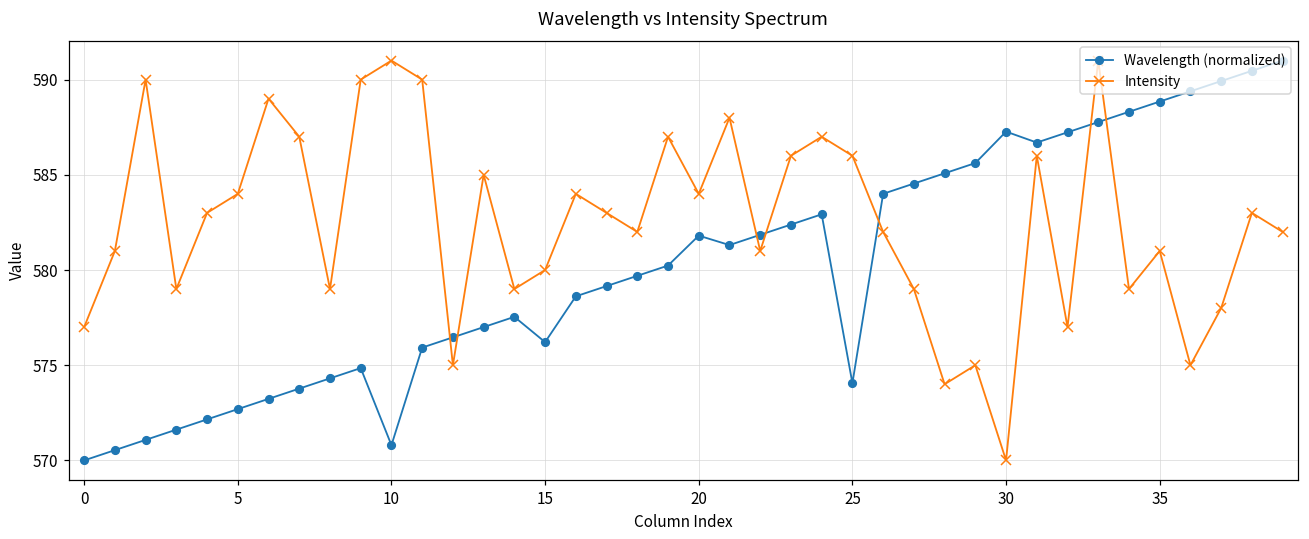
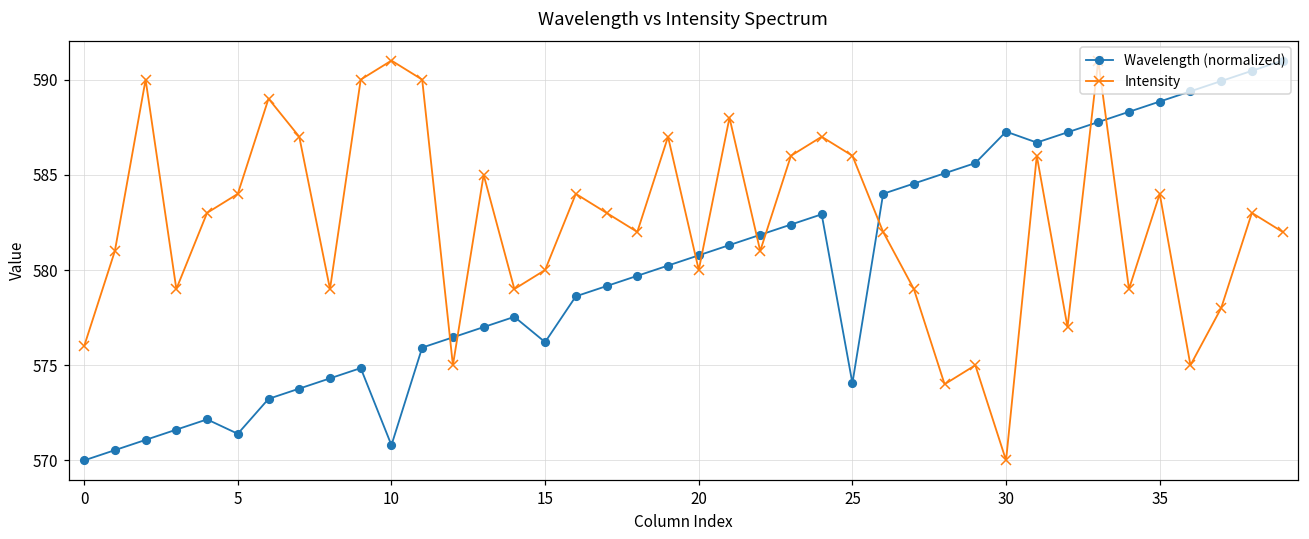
Intensity, 0: 577 -> 576
Wavelength (normalized), 5: 572.7 -> 571.4
Wavelength (normalized), 20: 581.8 -> 580.8
Intensity, 20: 584 -> 580
Intensity, 35: 581 -> 584
